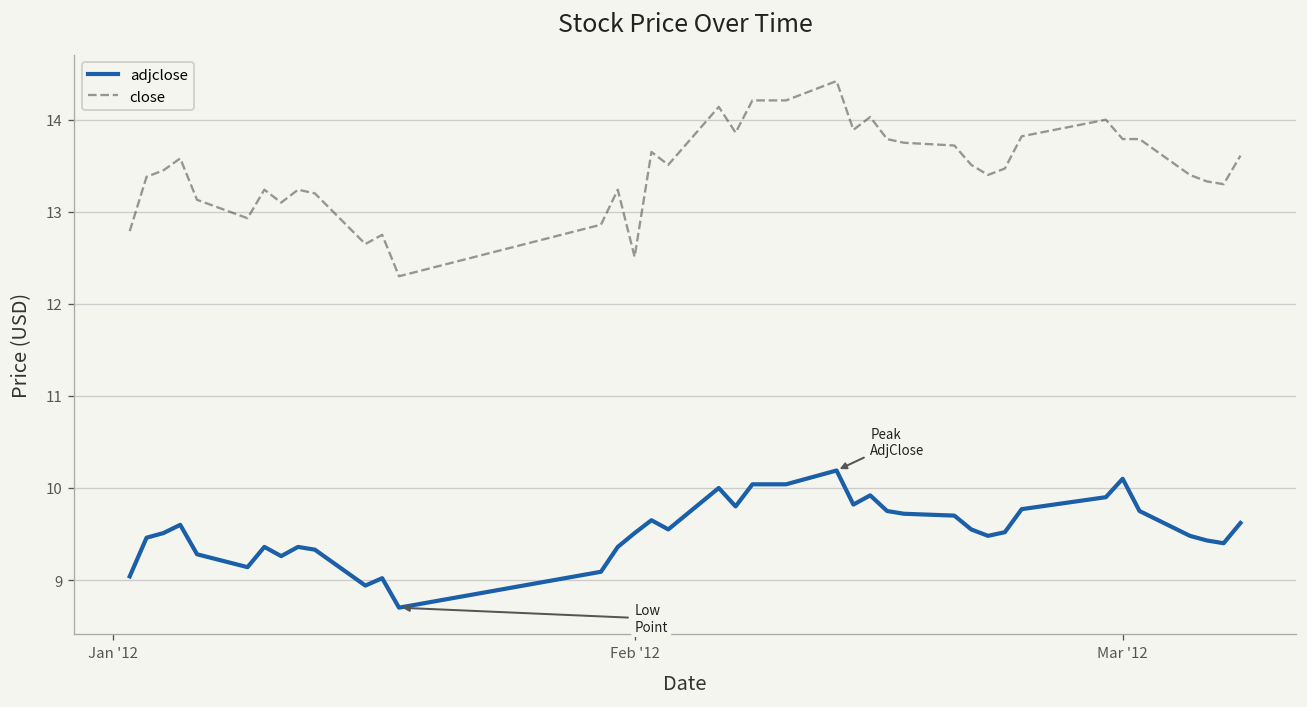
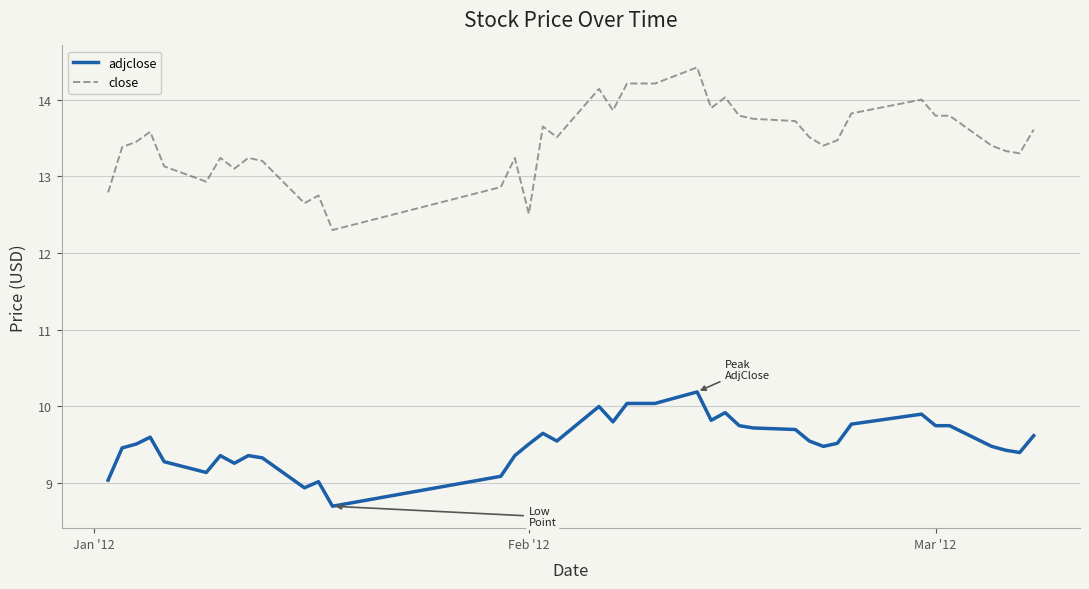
adjclose, Mar '12: 10.1 -> 9.8
